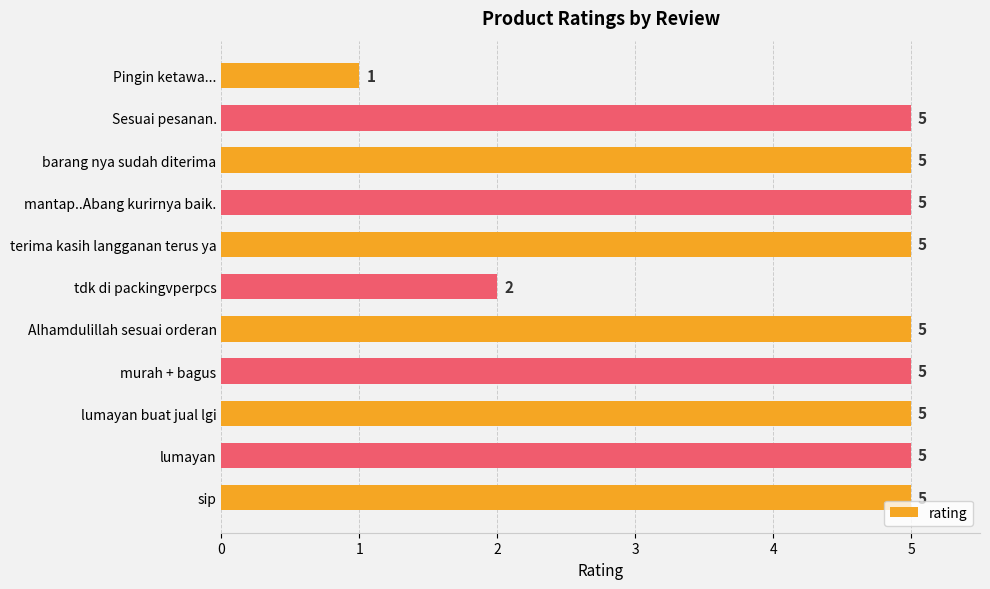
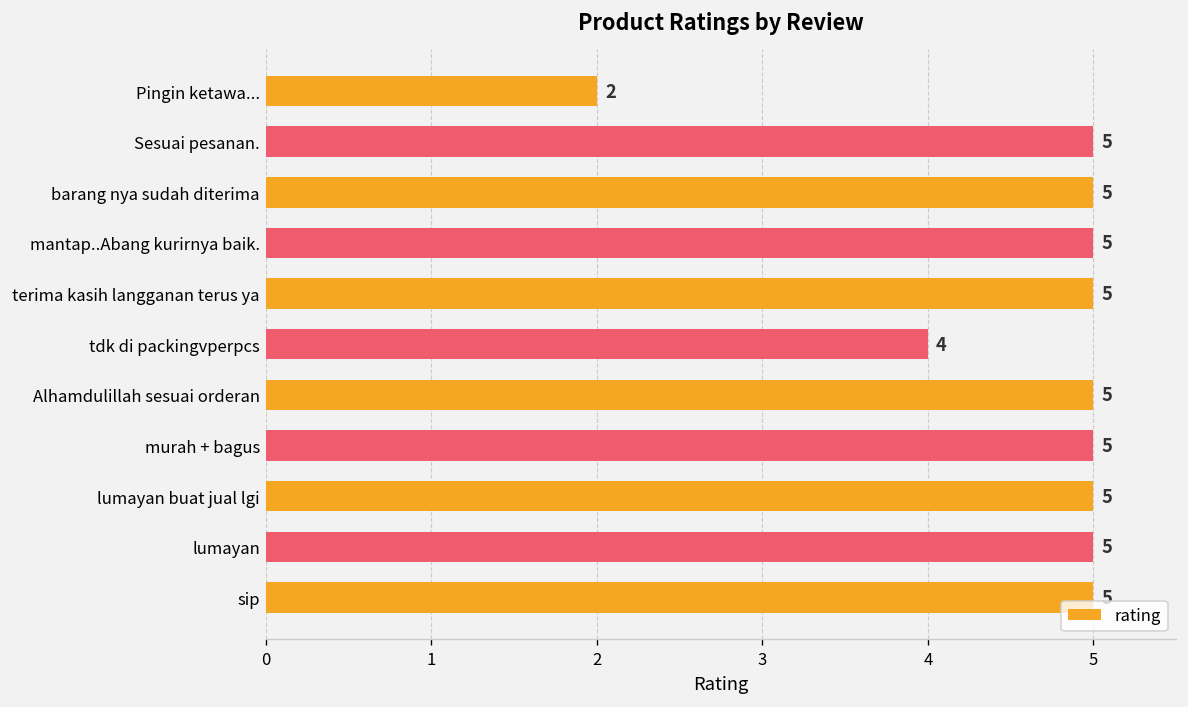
Pingin ketawa...: 1 -> 2
tdk di packingvperpcs: 2 -> 4
